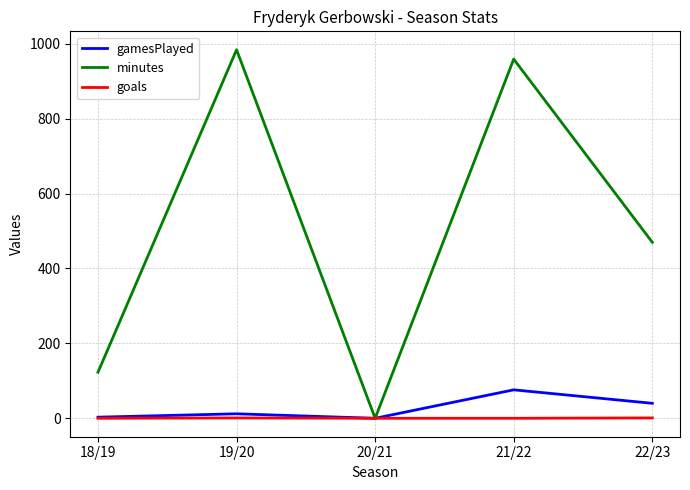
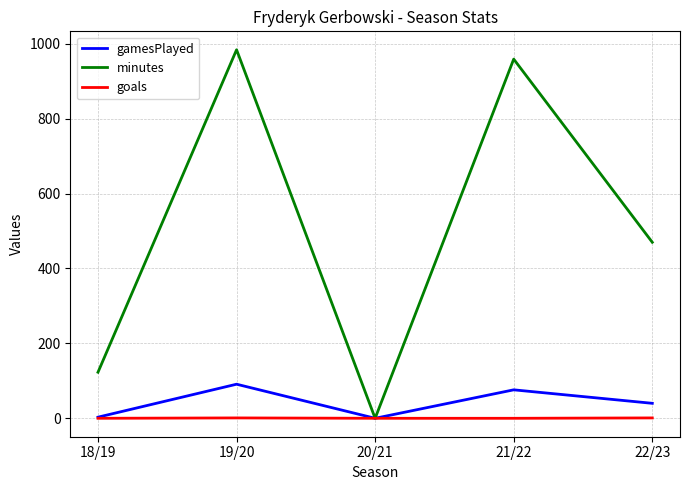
gamesPlayed, 19/20: 10 -> 90
